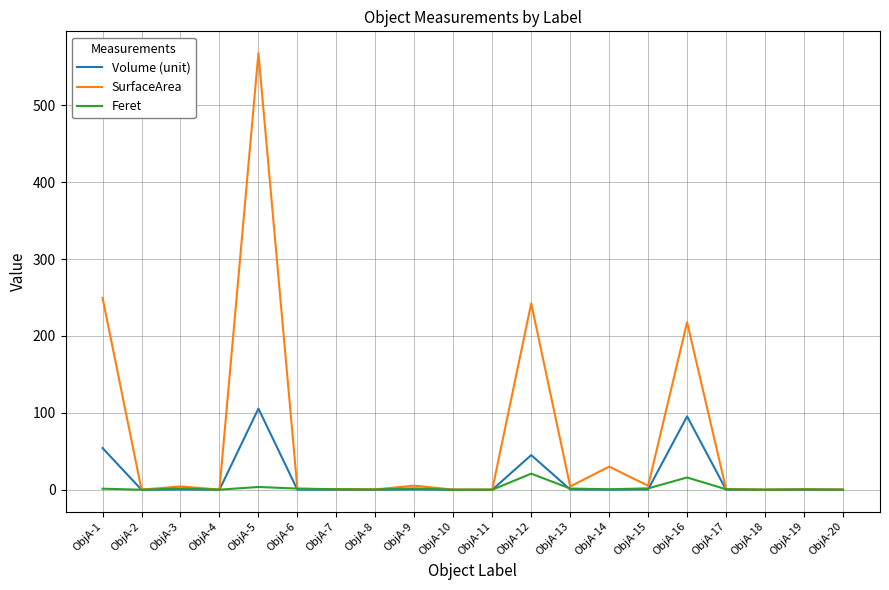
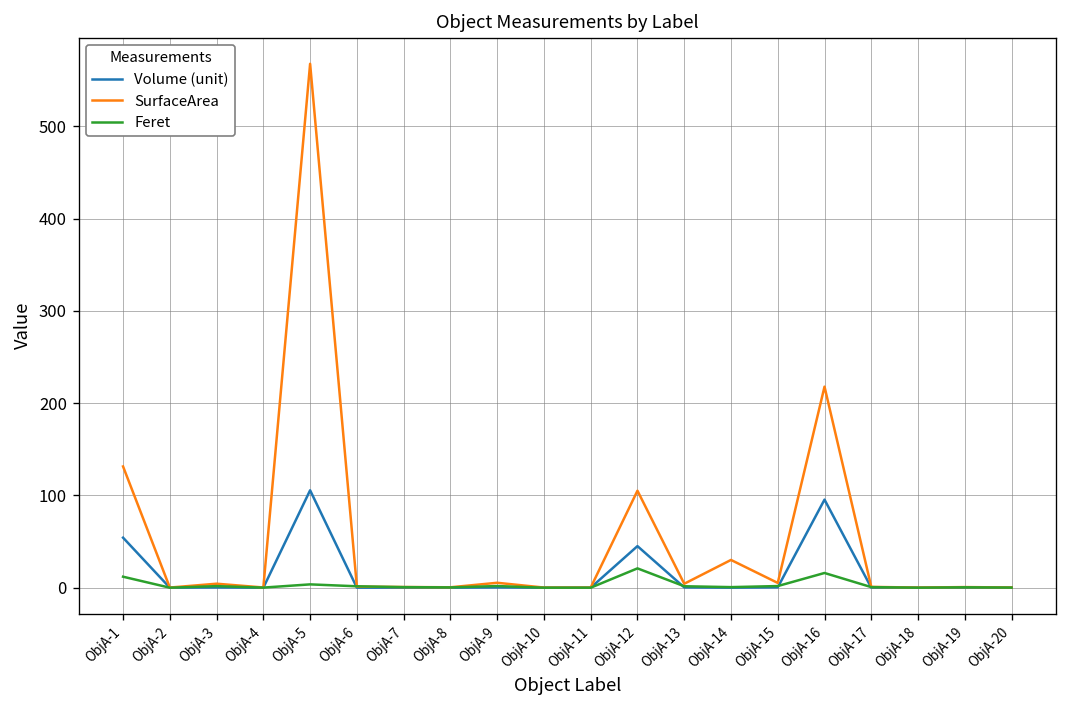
SurfaceArea, ObjA-1: 250 -> 130
Feret, ObjA-1: 0 -> 10
SurfaceArea, ObjA-12: 240 -> 110
